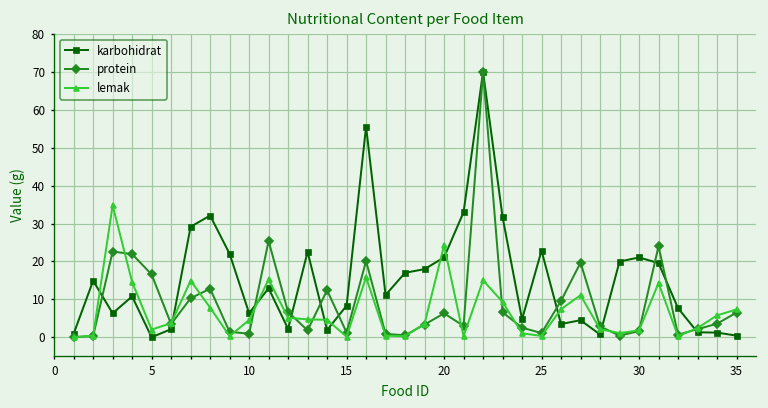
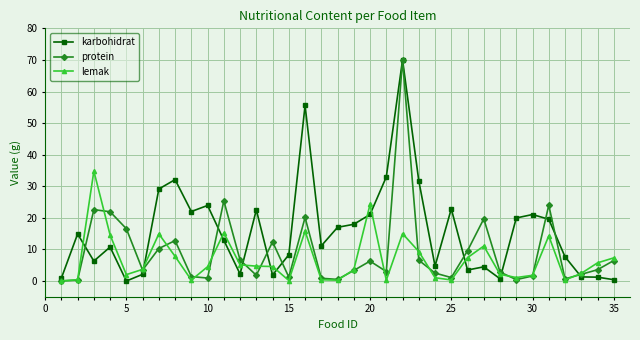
karbohidrat, 10: 6 -> 24
